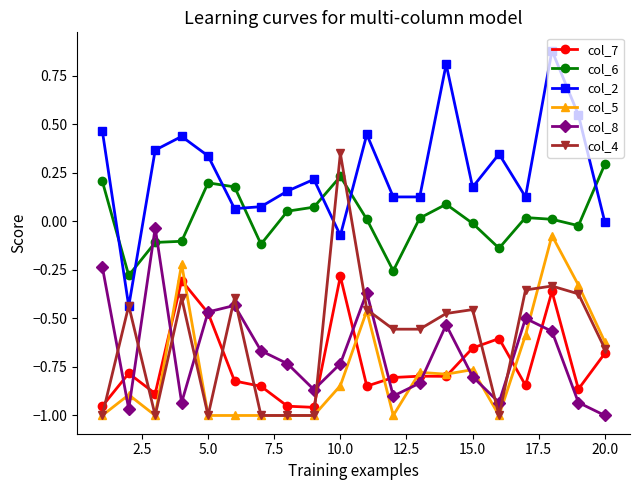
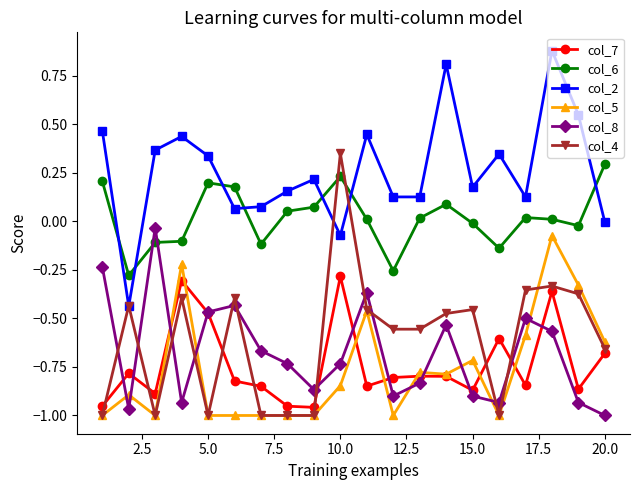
col_7, 15.0: -0.65 -> -0.87
col_5, 15.0: -0.76 -> -0.72
col_8, 15.0: -0.8 -> -0.9
